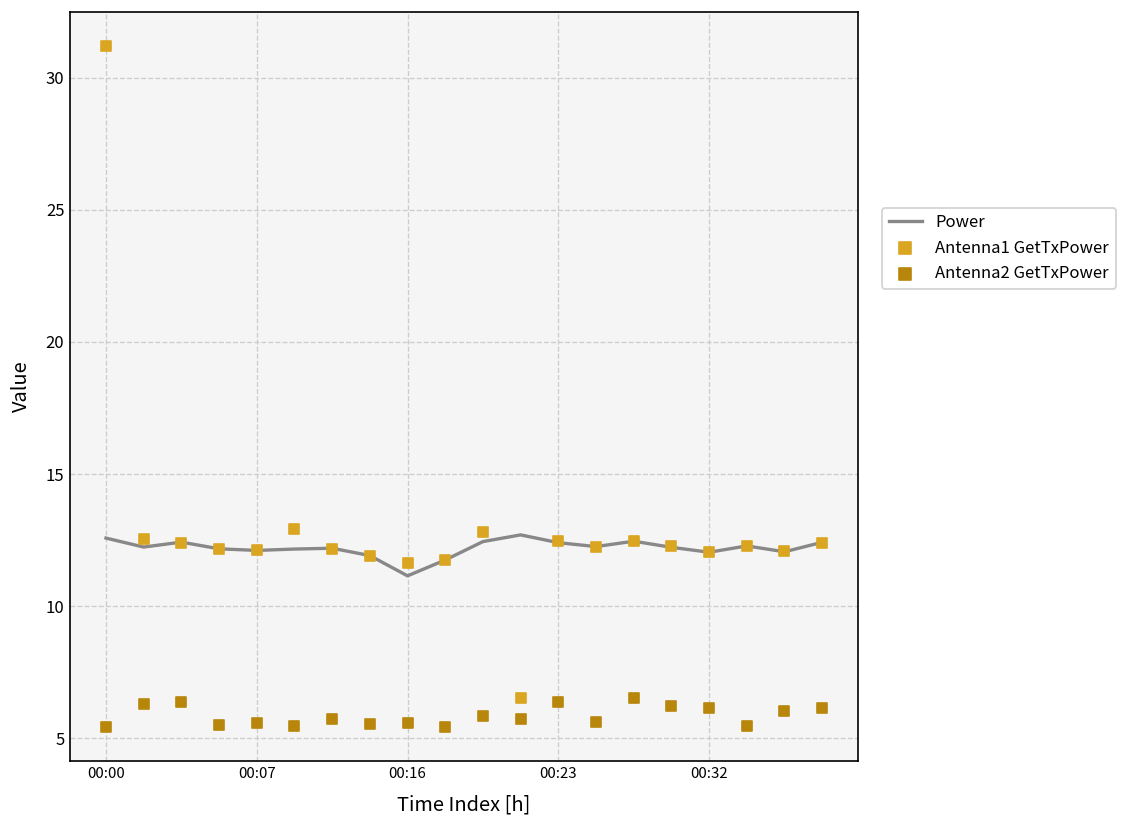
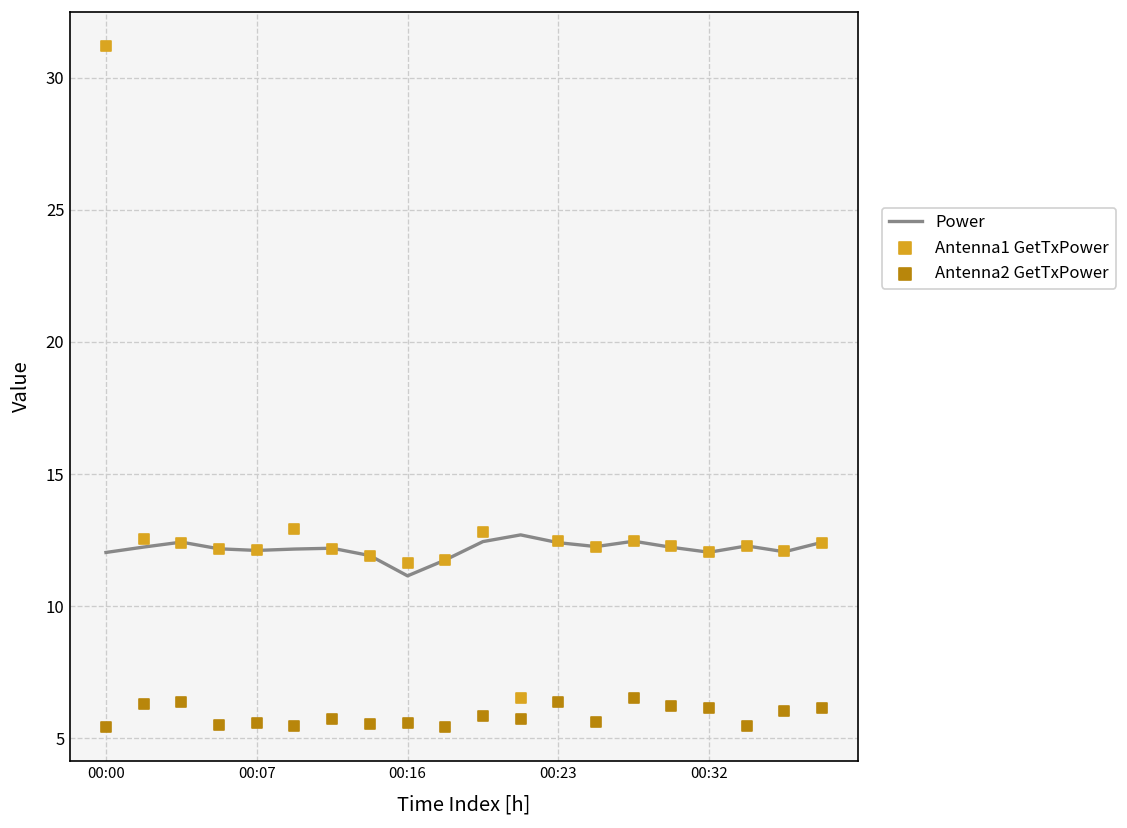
Power, 00:00: 12.6 -> 12.0
